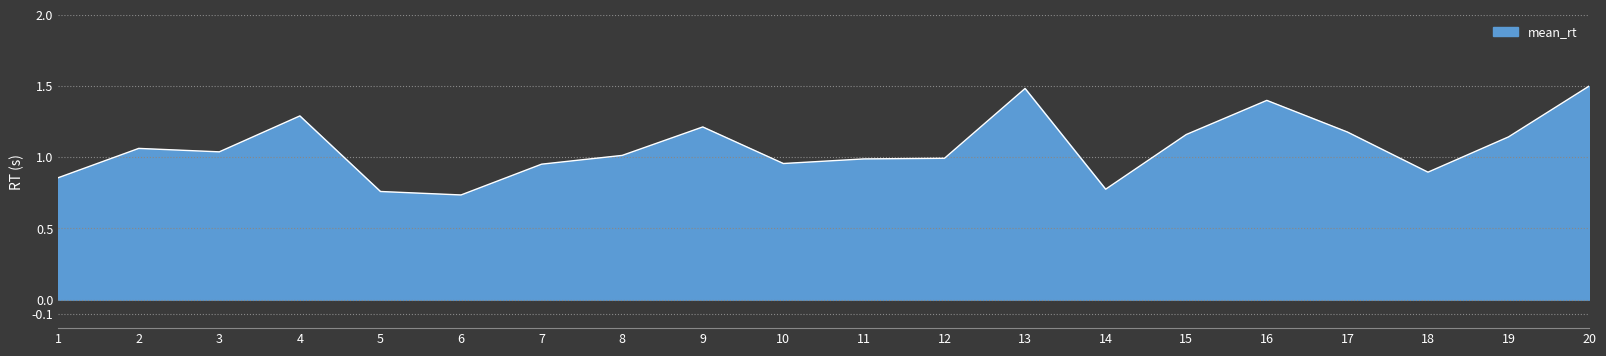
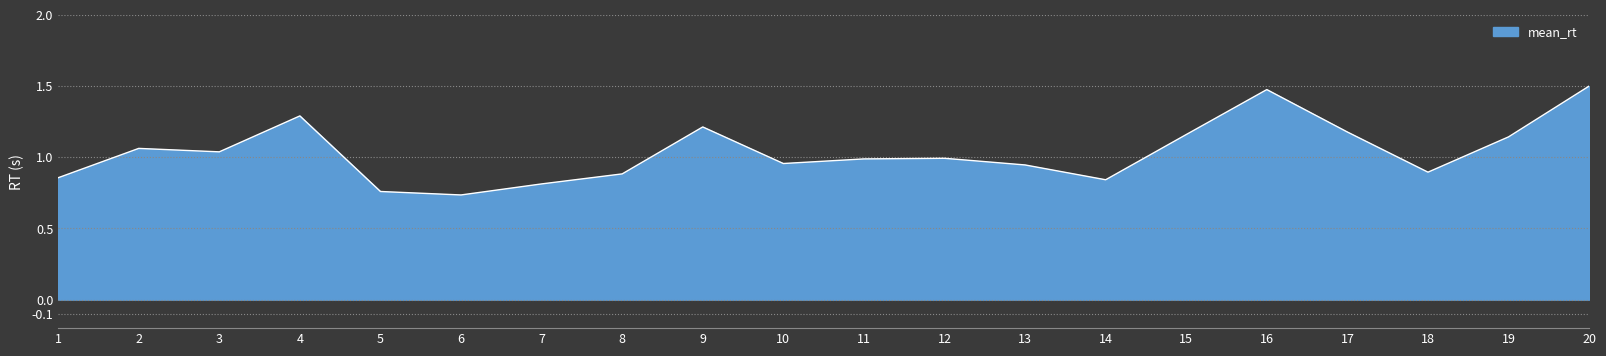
7: 0.95 -> 0.81
8: 1.01 -> 0.88
13: 1.48 -> 0.95
14: 0.78 -> 0.84
16: 1.40 -> 1.48
